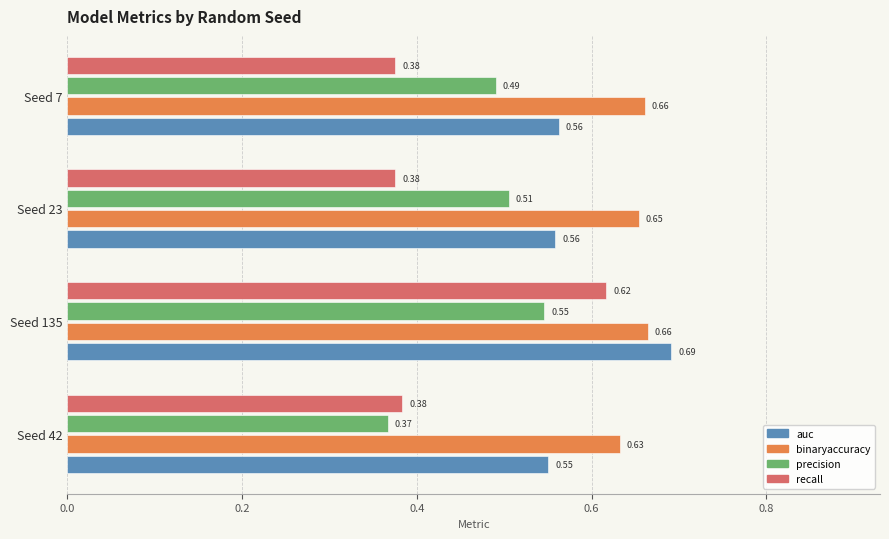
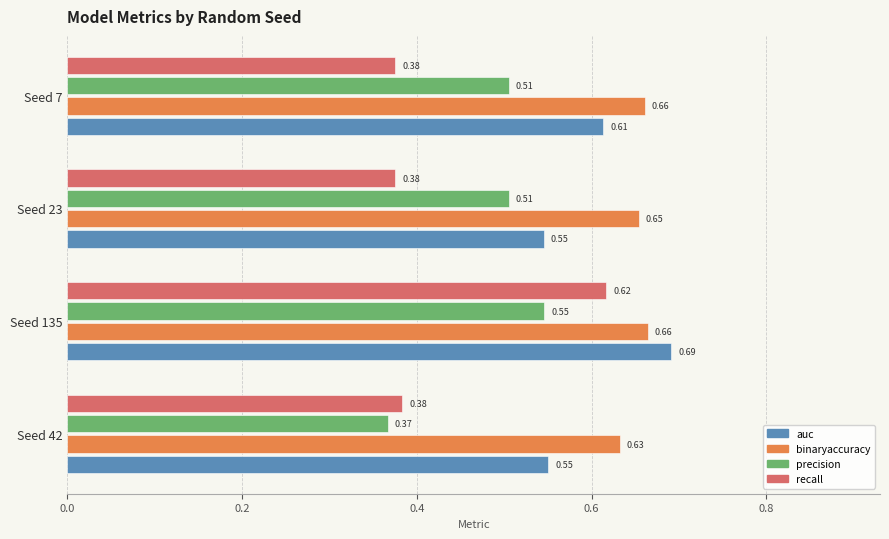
precision, Seed 7: 0.49 -> 0.51
auc, Seed 7: 0.56 -> 0.61
auc, Seed 23: 0.56 -> 0.55
